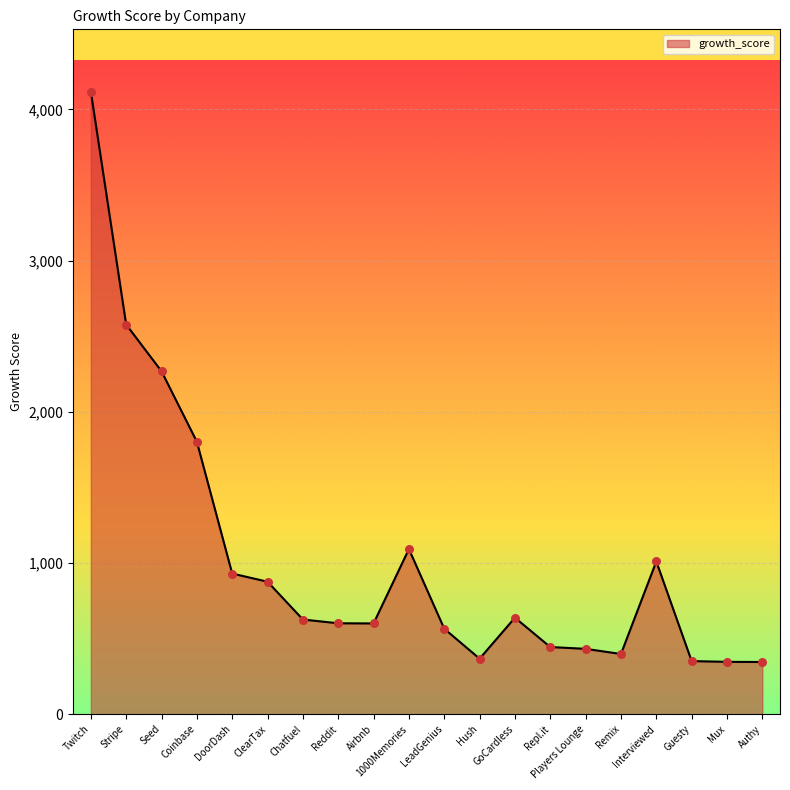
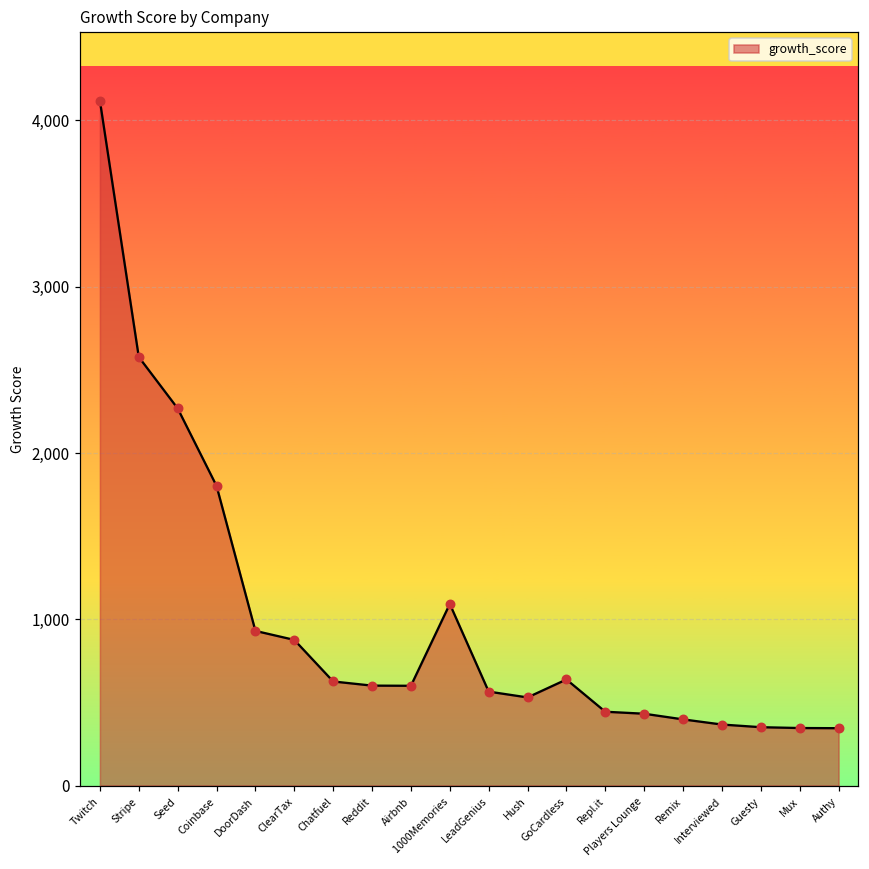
Hush: 370 -> 530
Interviewed: 1,010 -> 370
